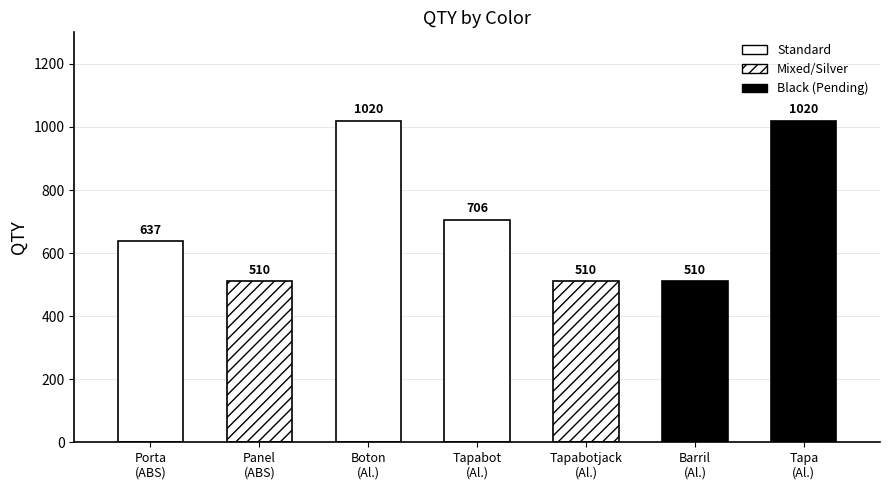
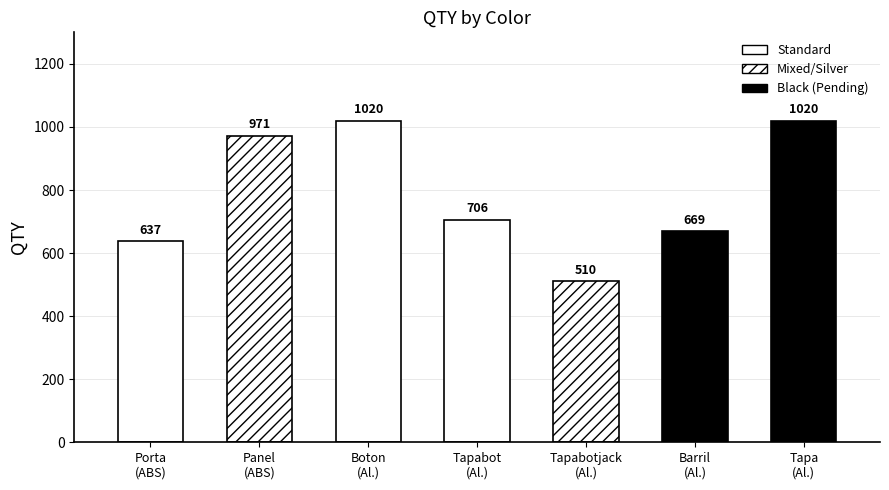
Panel (ABS): 510 -> 971
Barril (Al.): 510 -> 669
